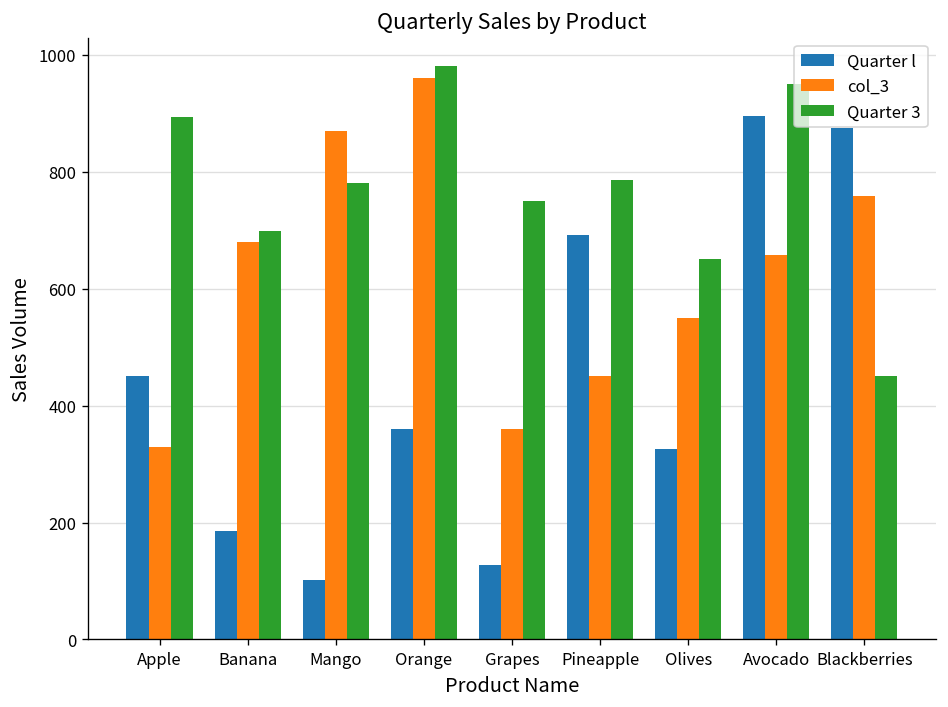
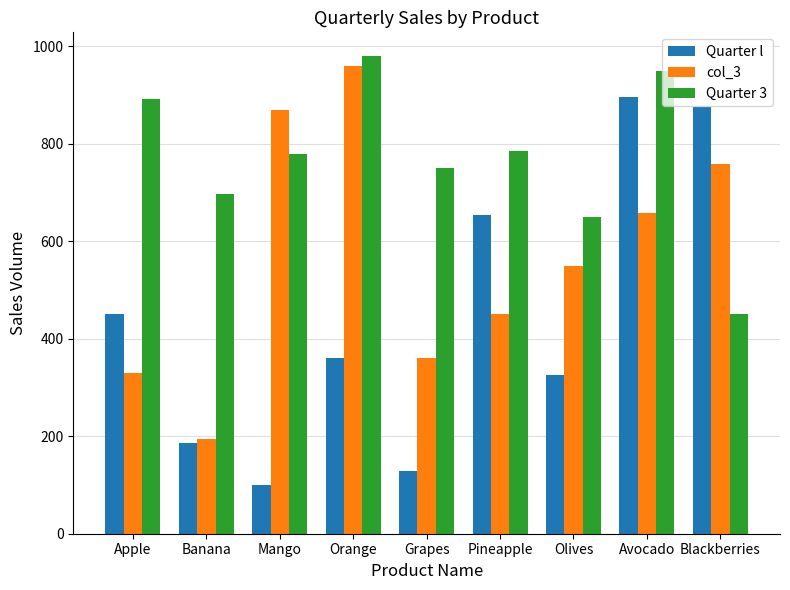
col_3, Banana: 680 -> 200
Quarter l, Pineapple: 690 -> 650
